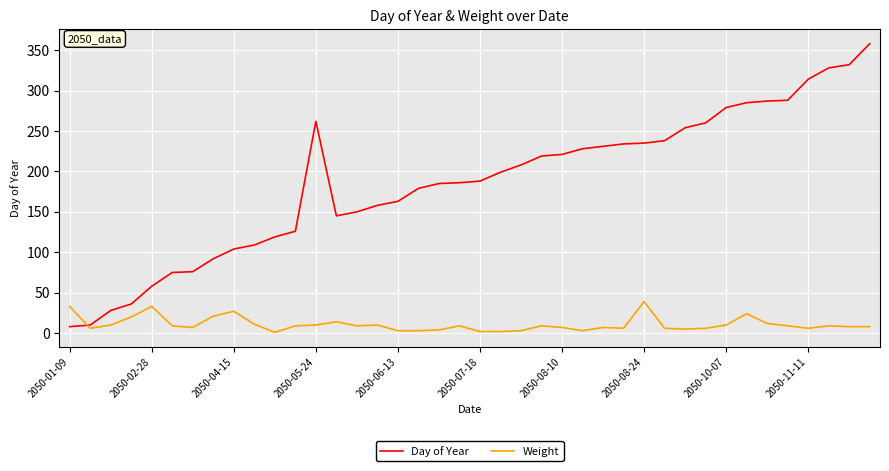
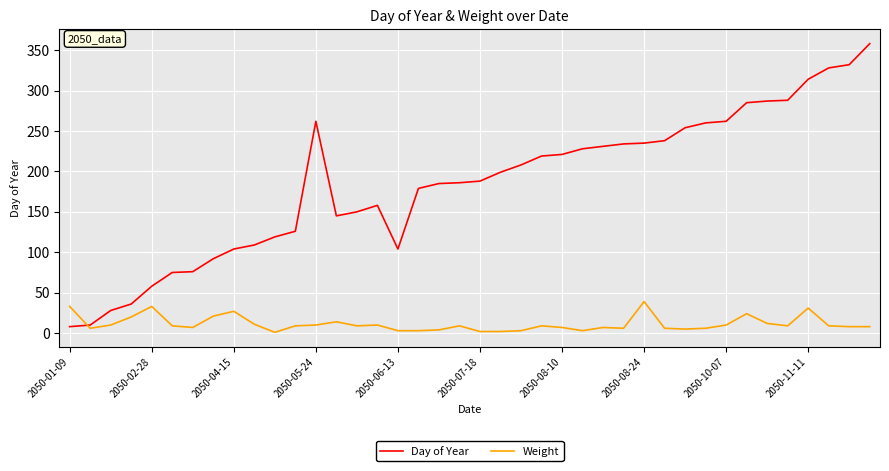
Day of Year, 2050-06-13: 160 -> 100
Day of Year, 2050-10-07: 280 -> 260
Weight, 2050-11-11: 10 -> 30
